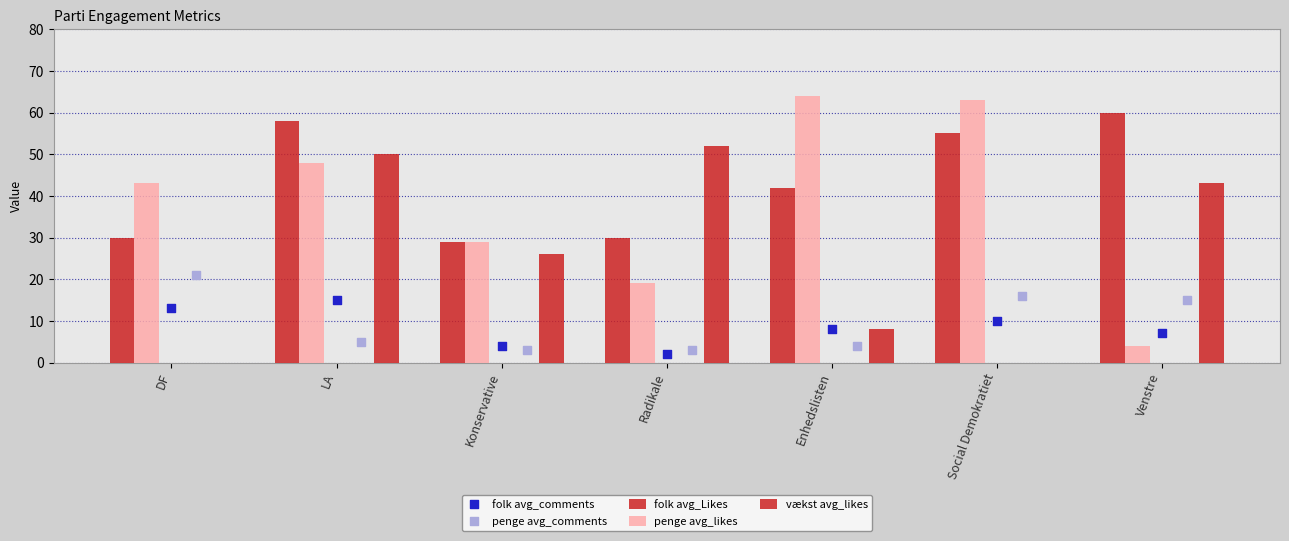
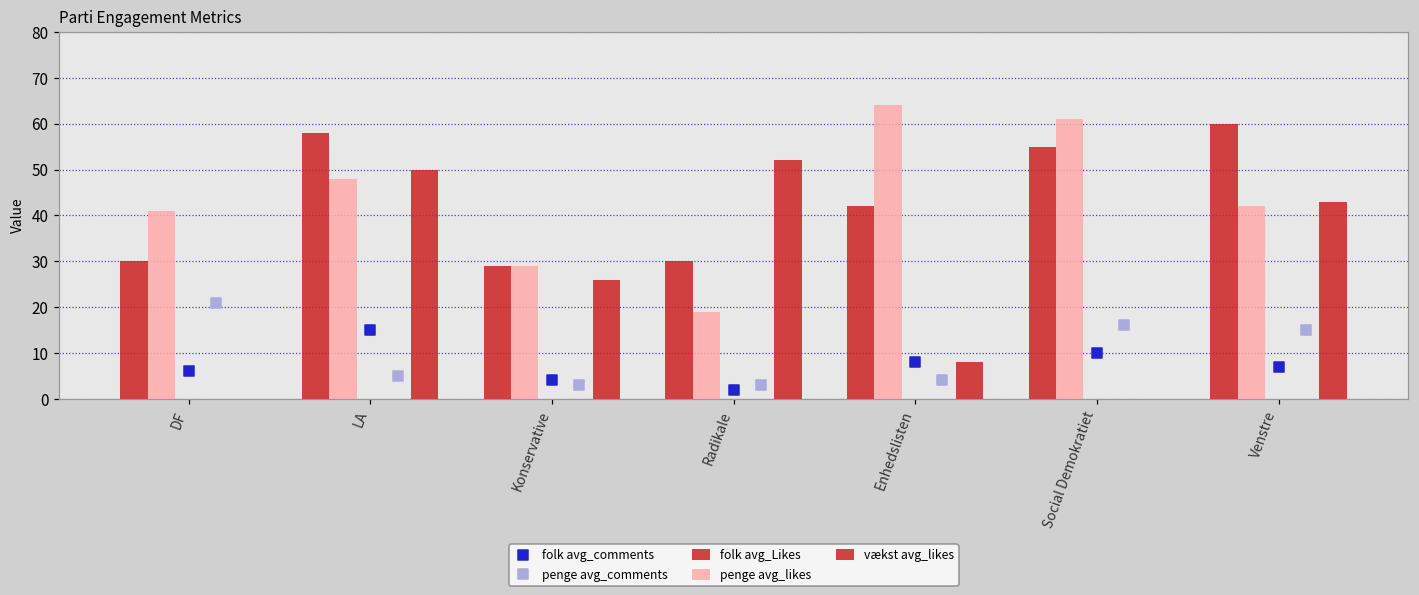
penge avg_likes, DF: 43 -> 41
folk avg_comments, DF: 13 -> 6
penge avg_likes, Social Demokratiet: 63 -> 61
penge avg_likes, Venstre: 4 -> 42
